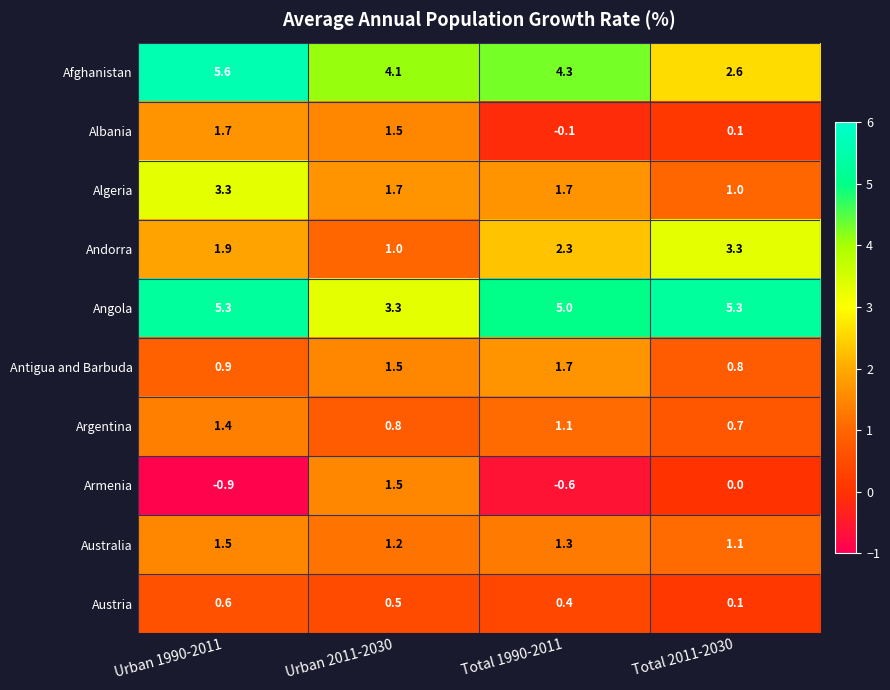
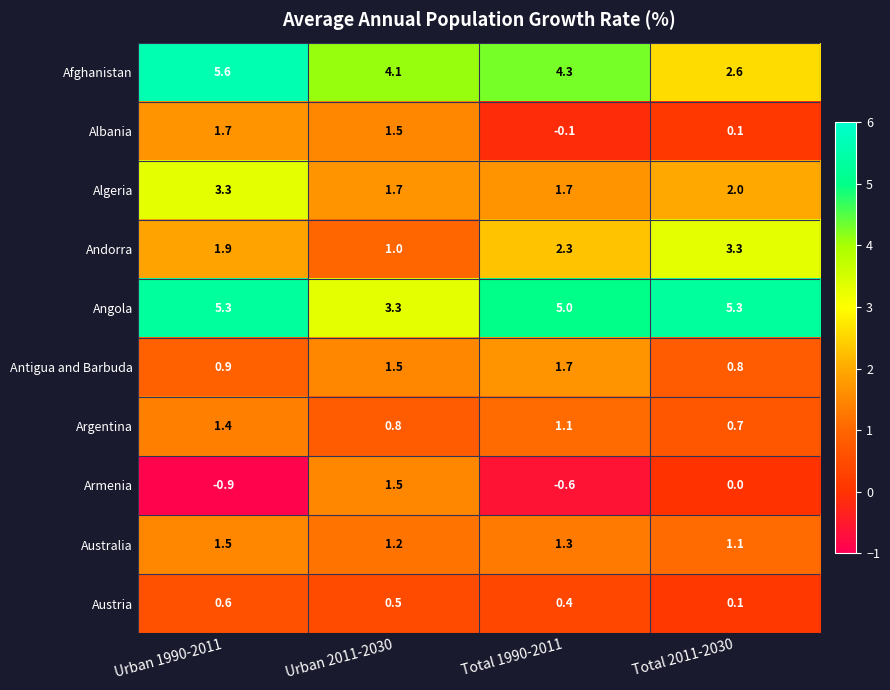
Algeria, Total 2011-2030: 1.0 -> 2.0
